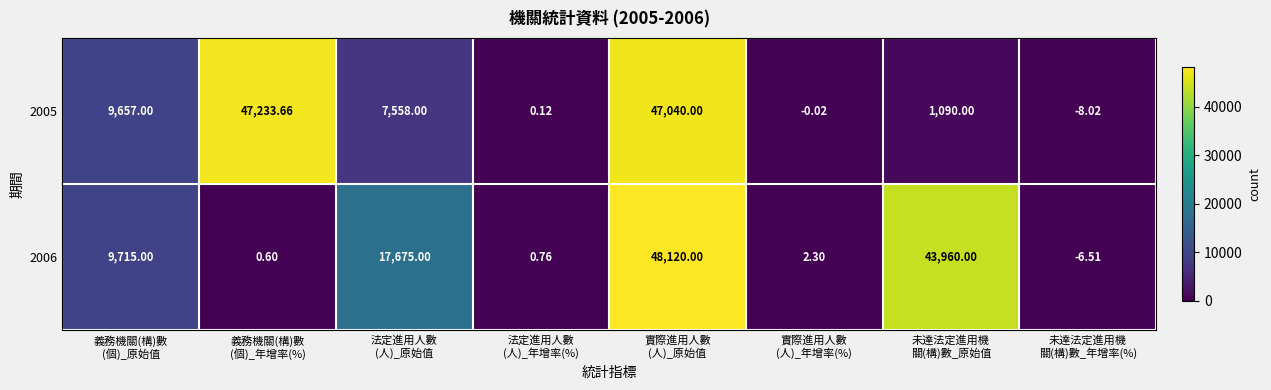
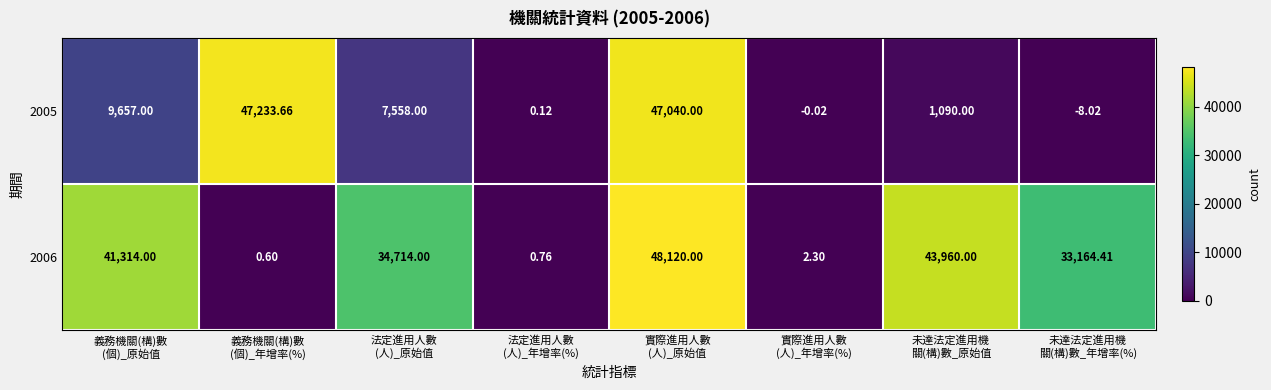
2006, 義務機關(構)數 (個)_原始值: 9,715.00 -> 41,314.00
2006, 法定進用人數 (人)_原始值: 17,675.00 -> 34,714.00
2006, 未達法定進用機 關(構)數_年增率(%): -6.51 -> 33,164.41
